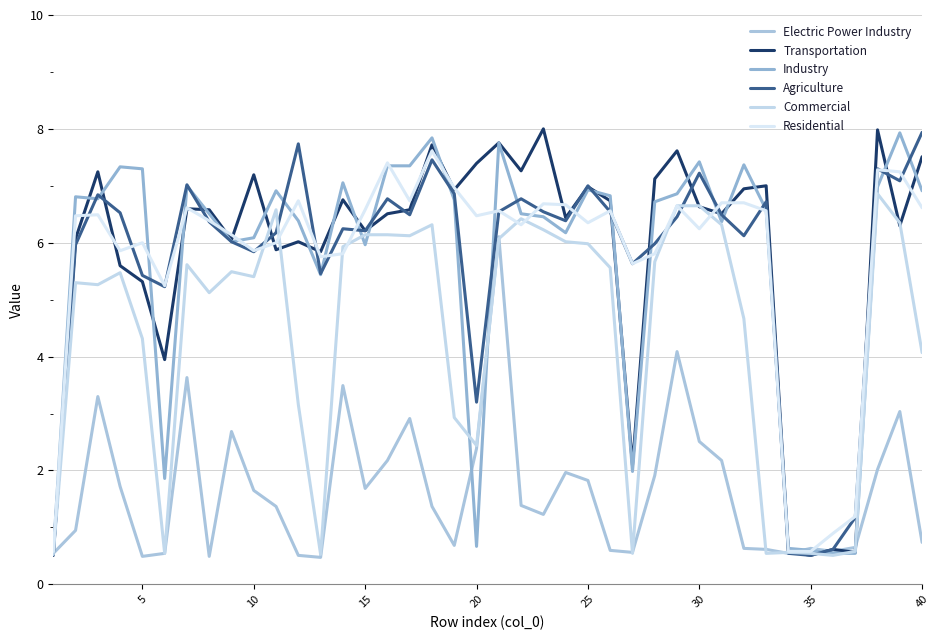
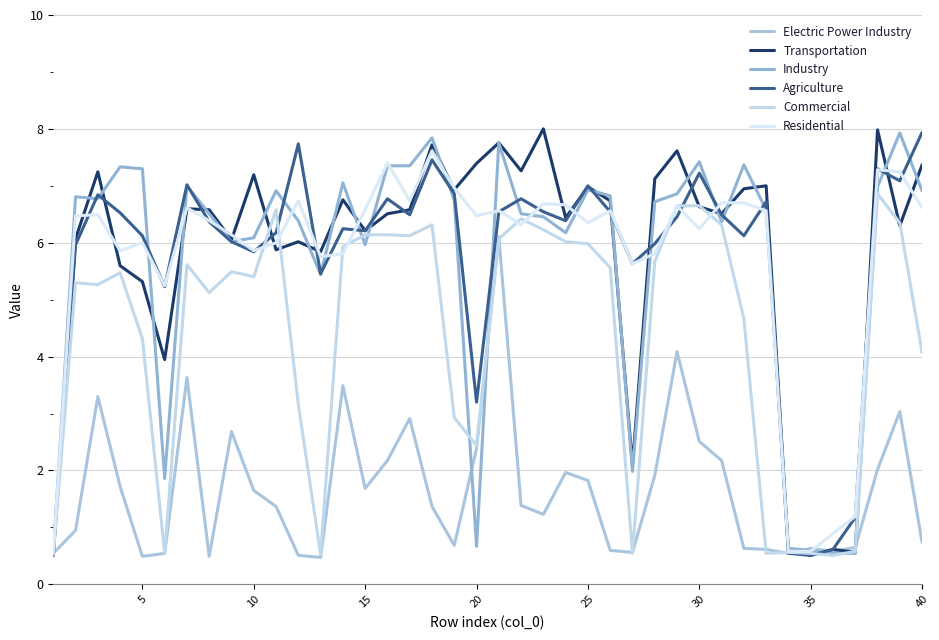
Agriculture, 5: 5.4 -> 6.1
Transportation, 40: 7.5 -> 7.4
